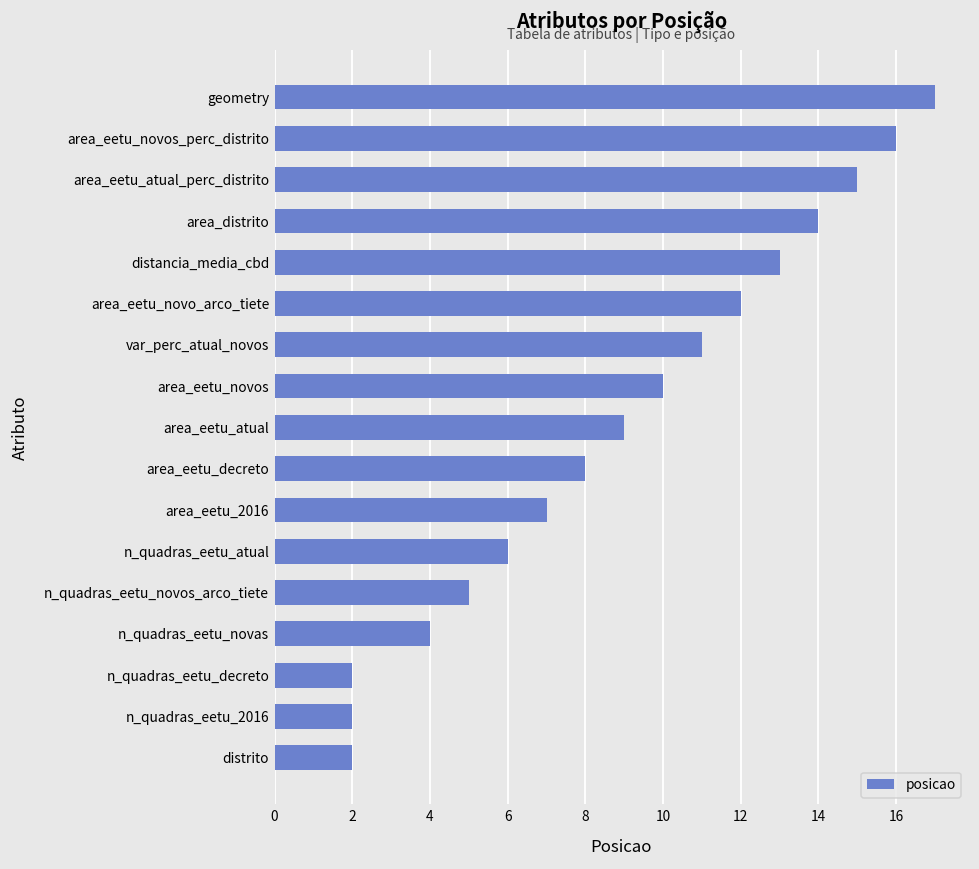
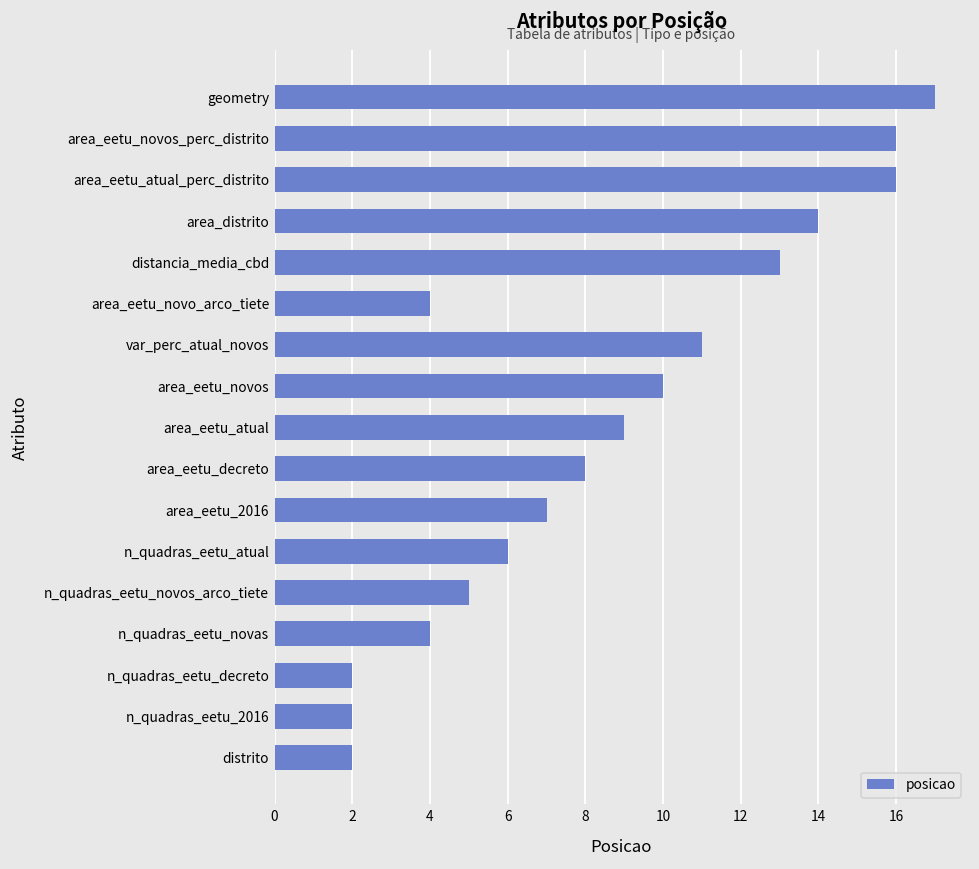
area_eetu_atual_perc_distrito: 15 -> 16
area_eetu_novo_arco_tiete: 12 -> 4
